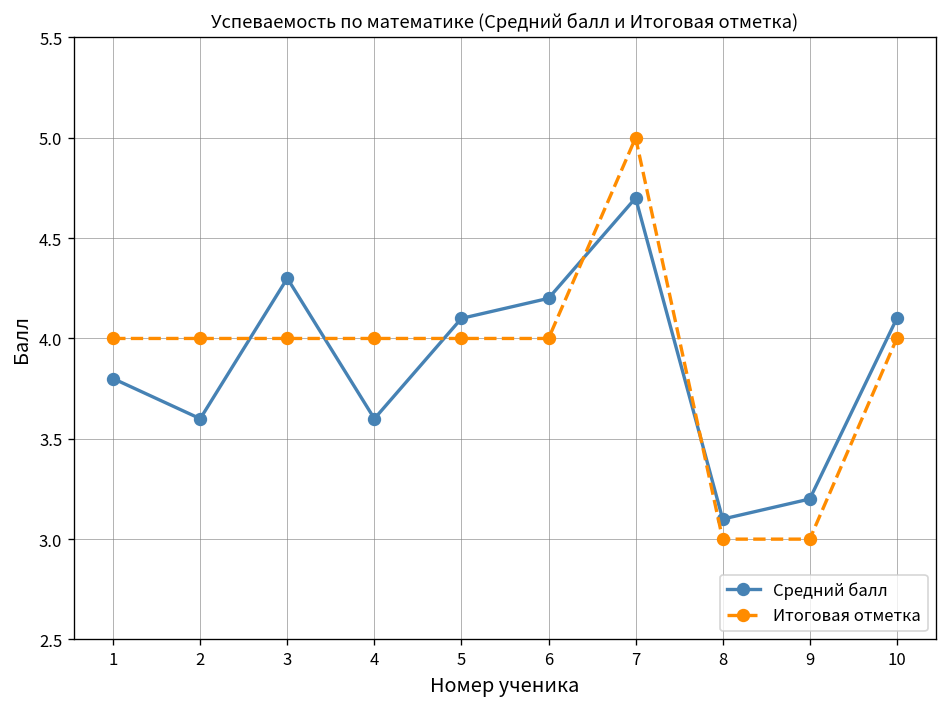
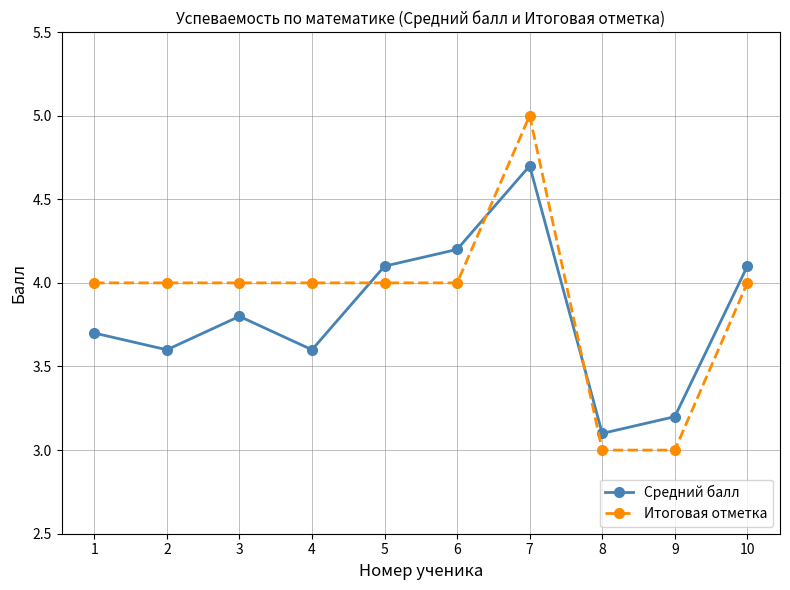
Средний балл, 1: 3.8 -> 3.7
Средний балл, 3: 4.3 -> 3.8
